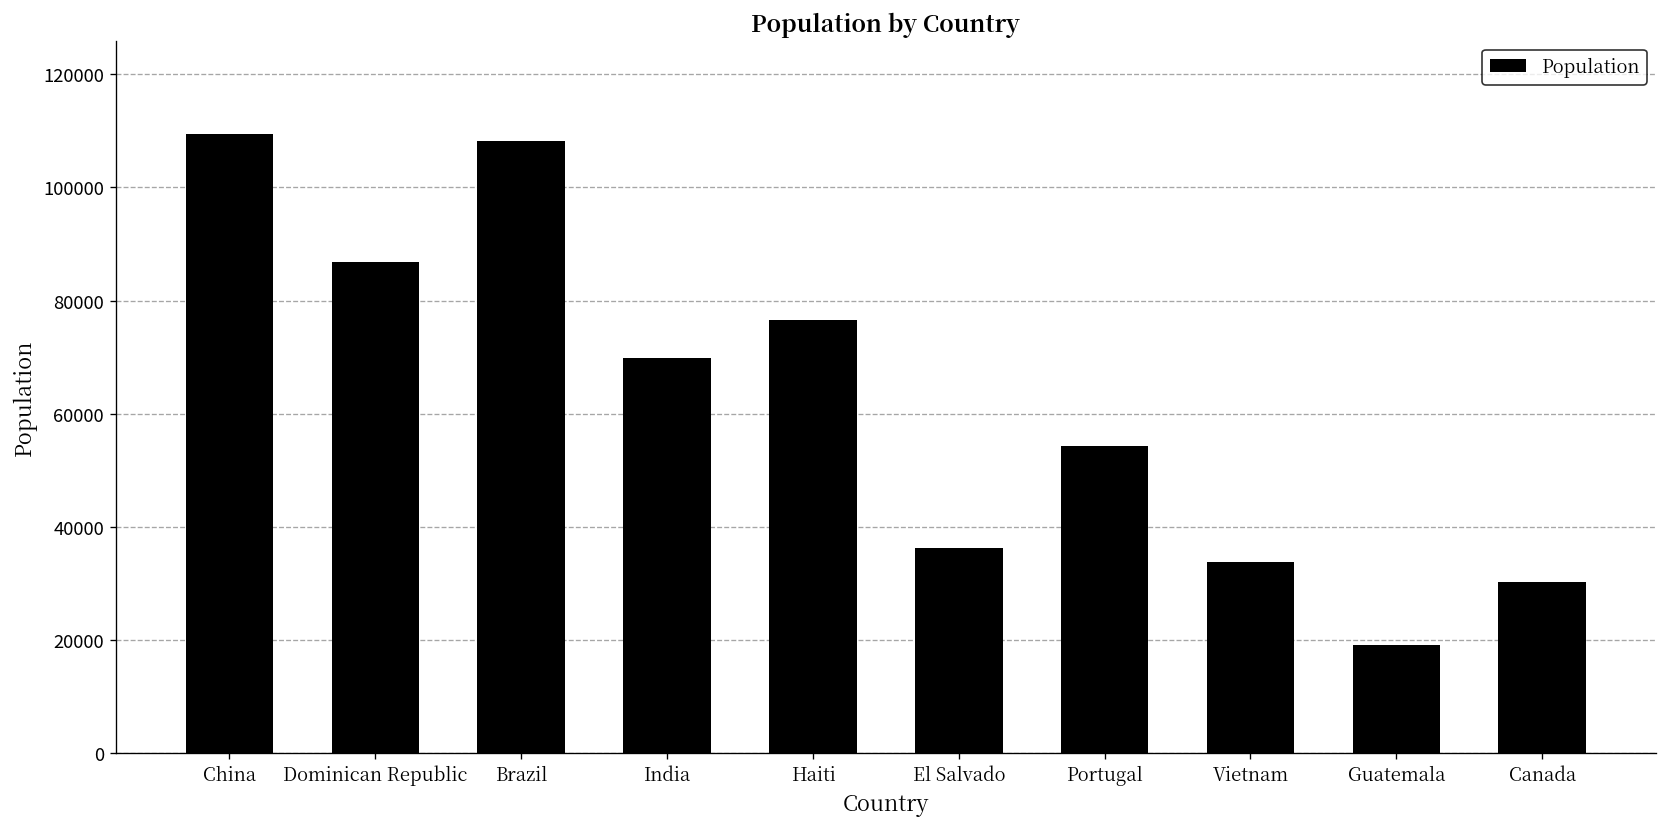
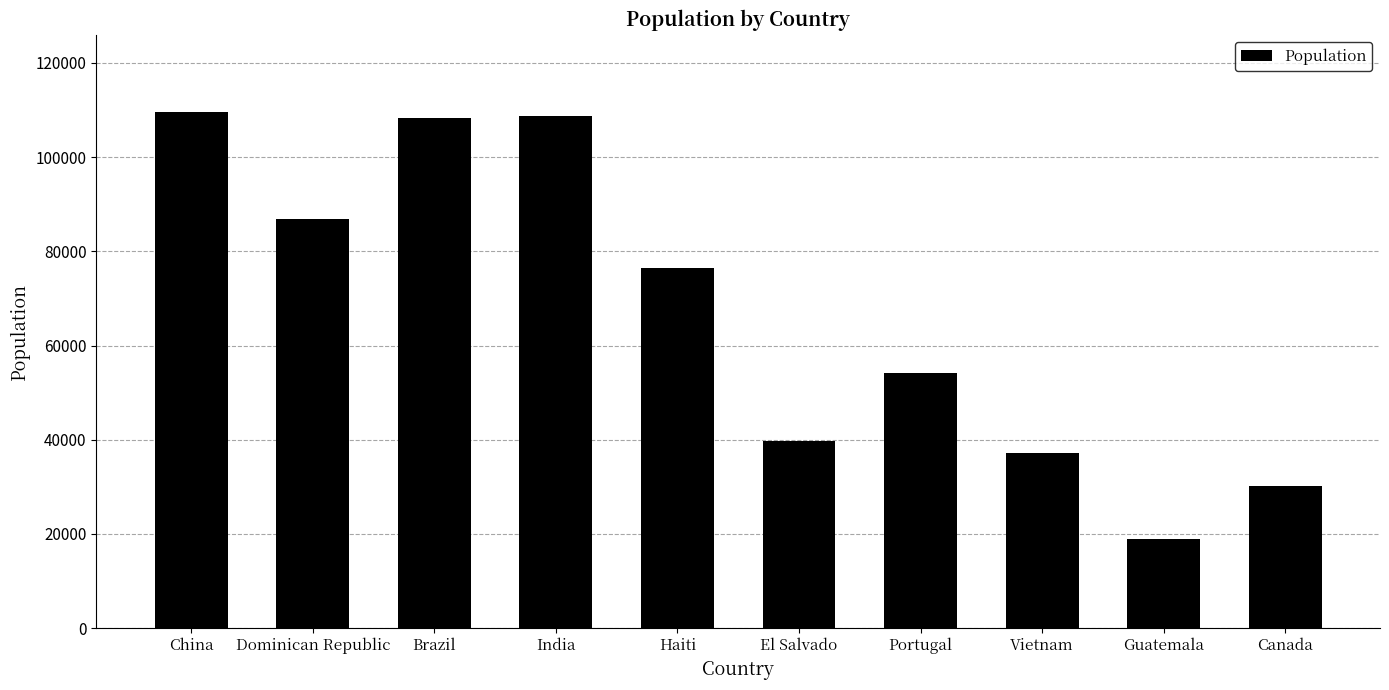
India: 70000 -> 109000
El Salvado: 36000 -> 40000
Vietnam: 34000 -> 37000
